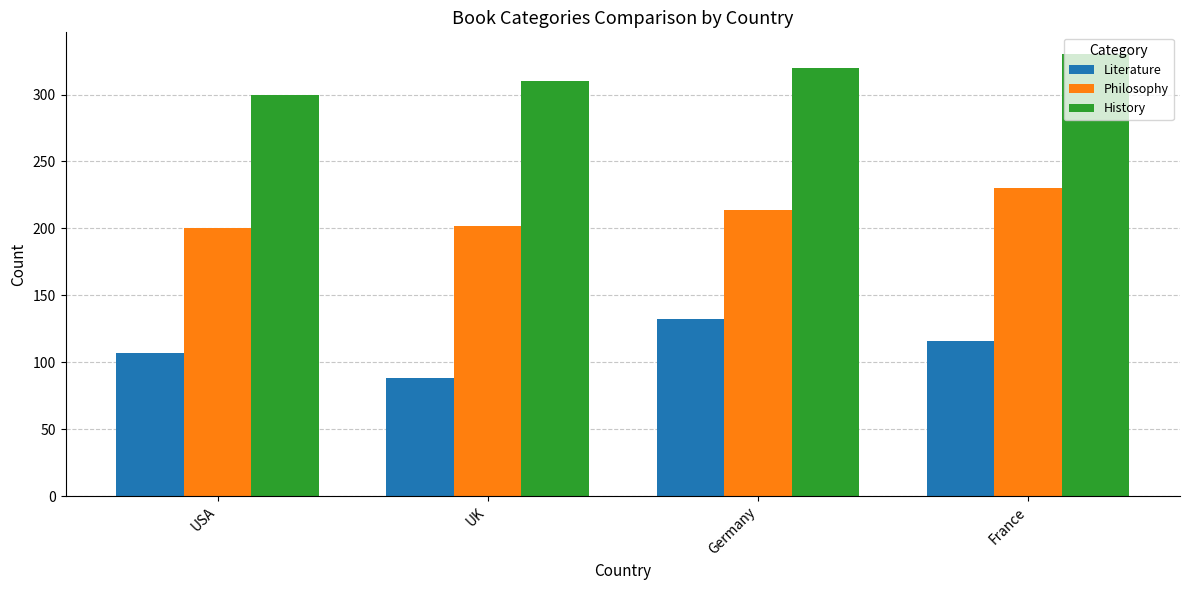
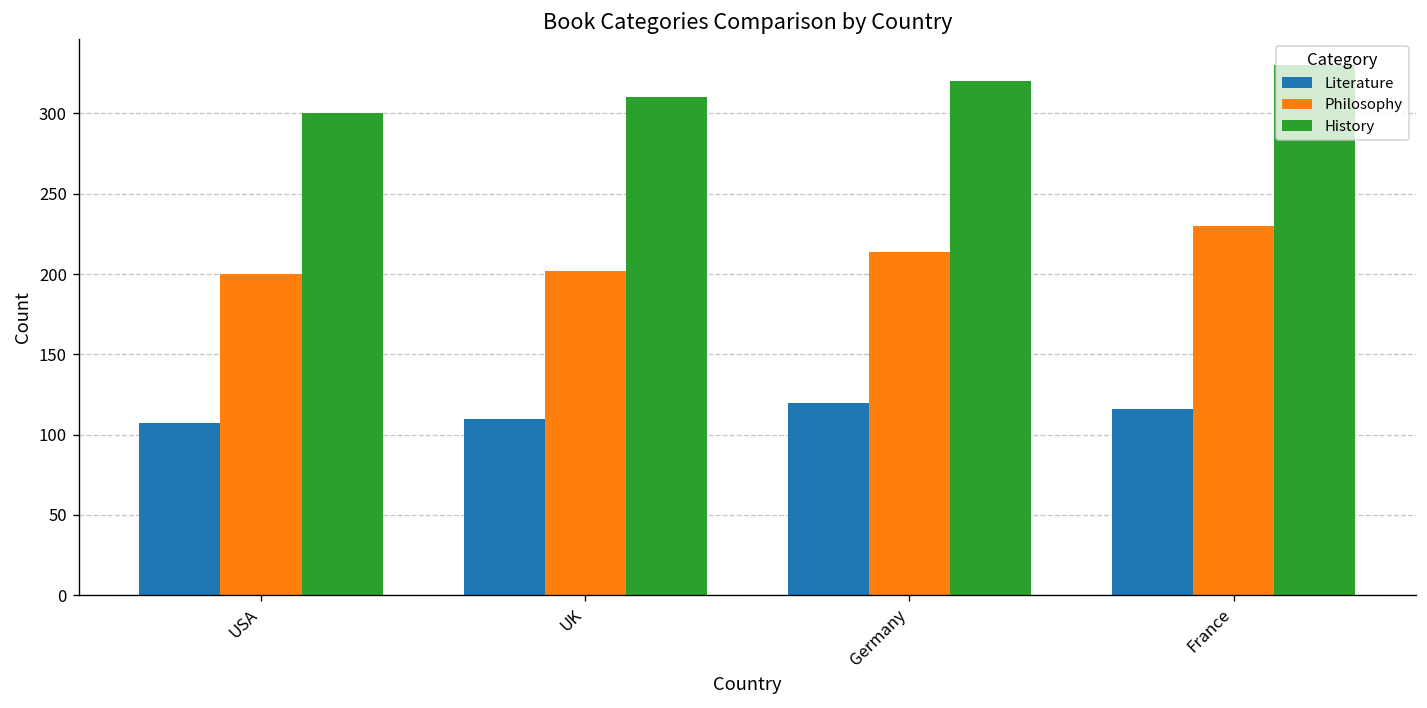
Literature, UK: 88 -> 110
Literature, Germany: 132 -> 120
